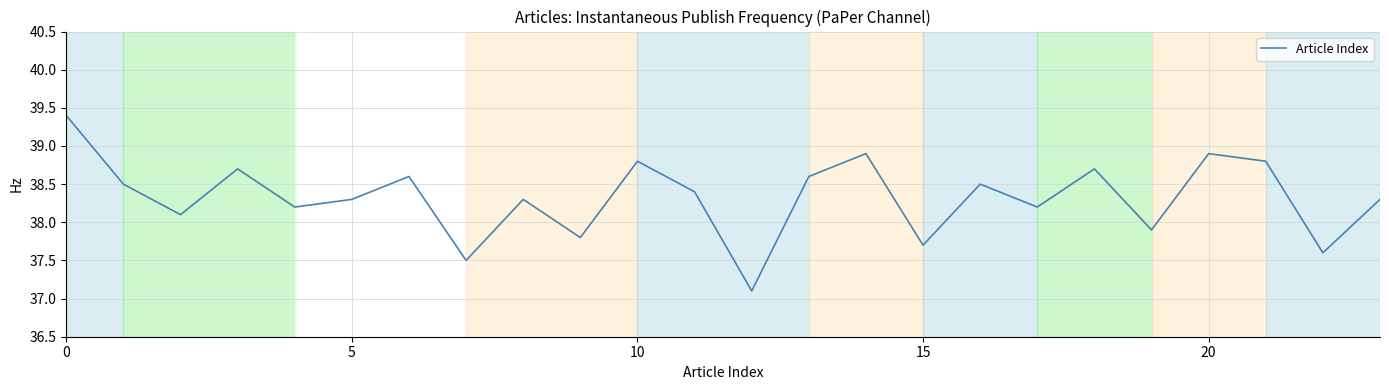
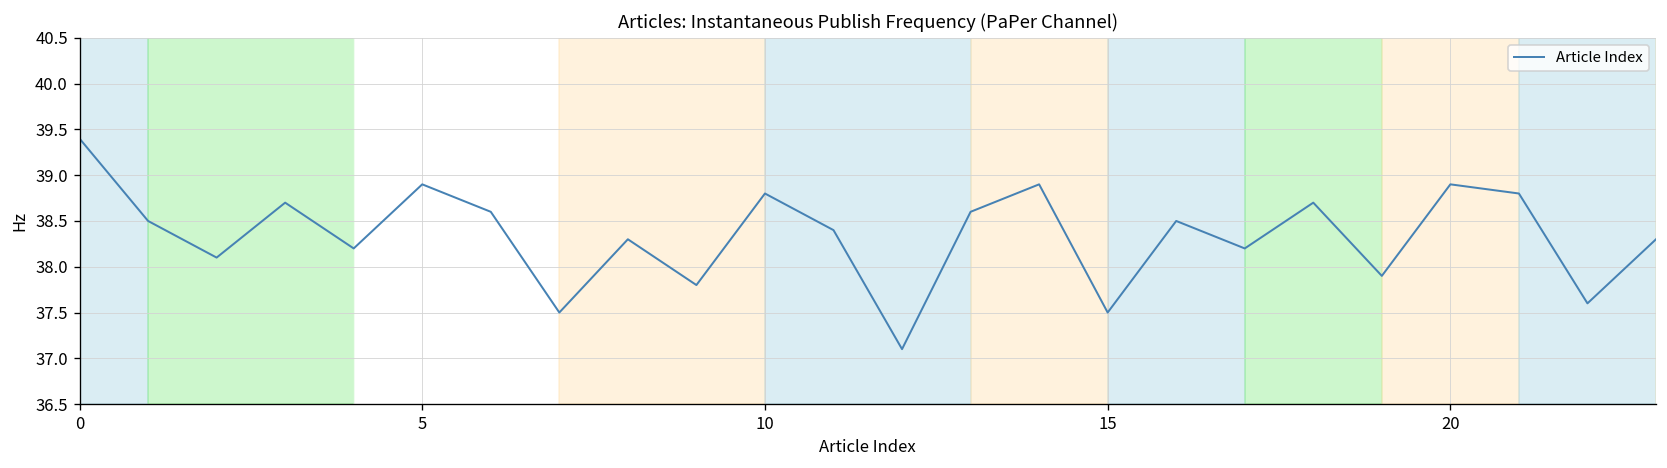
5: 38.3 -> 38.9
15: 37.7 -> 37.5
